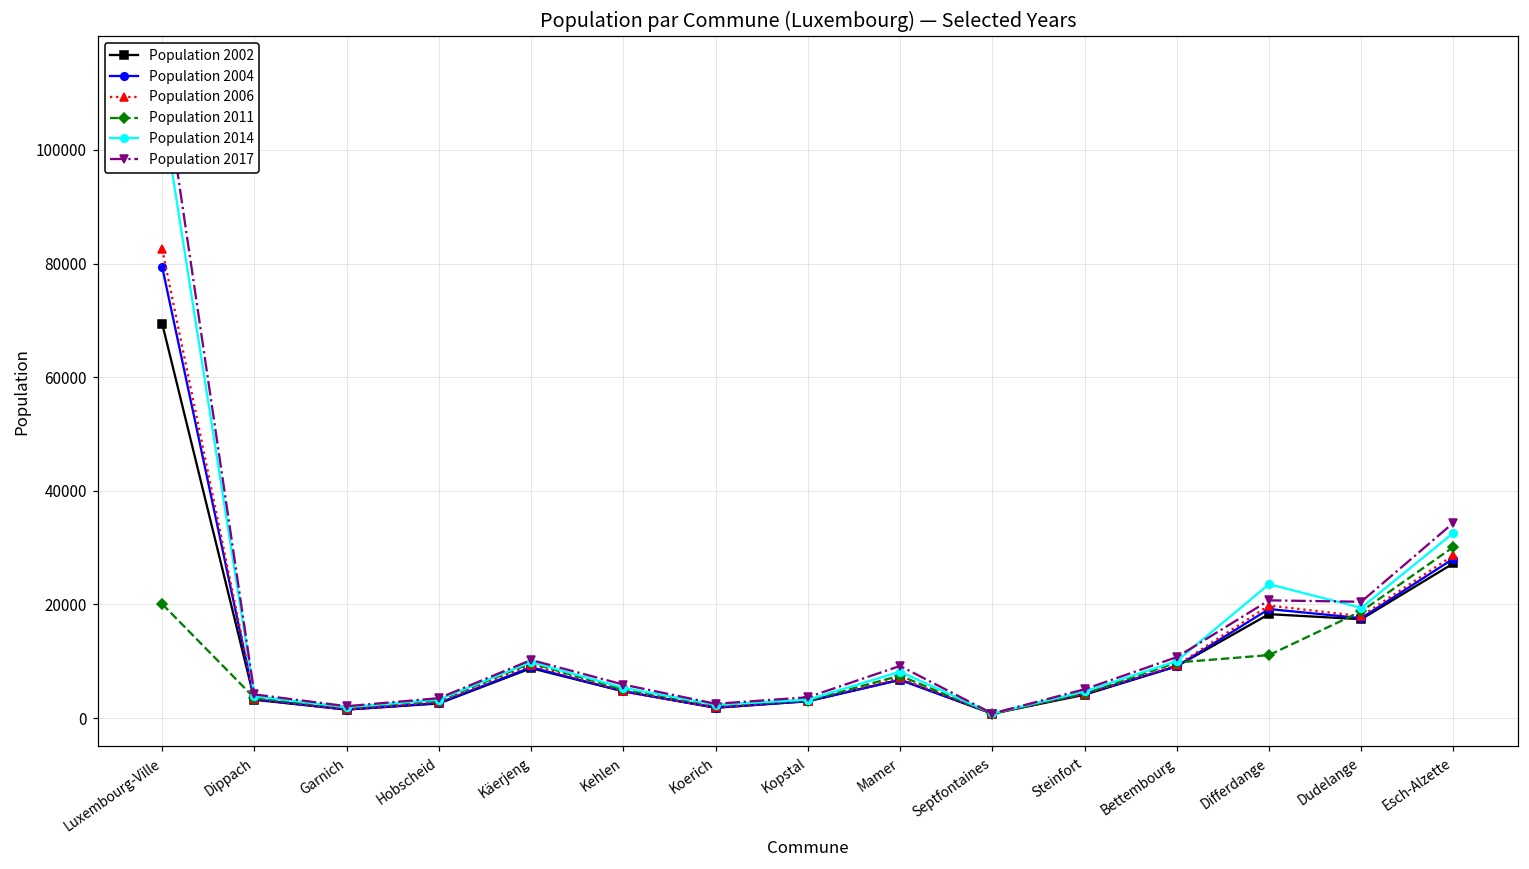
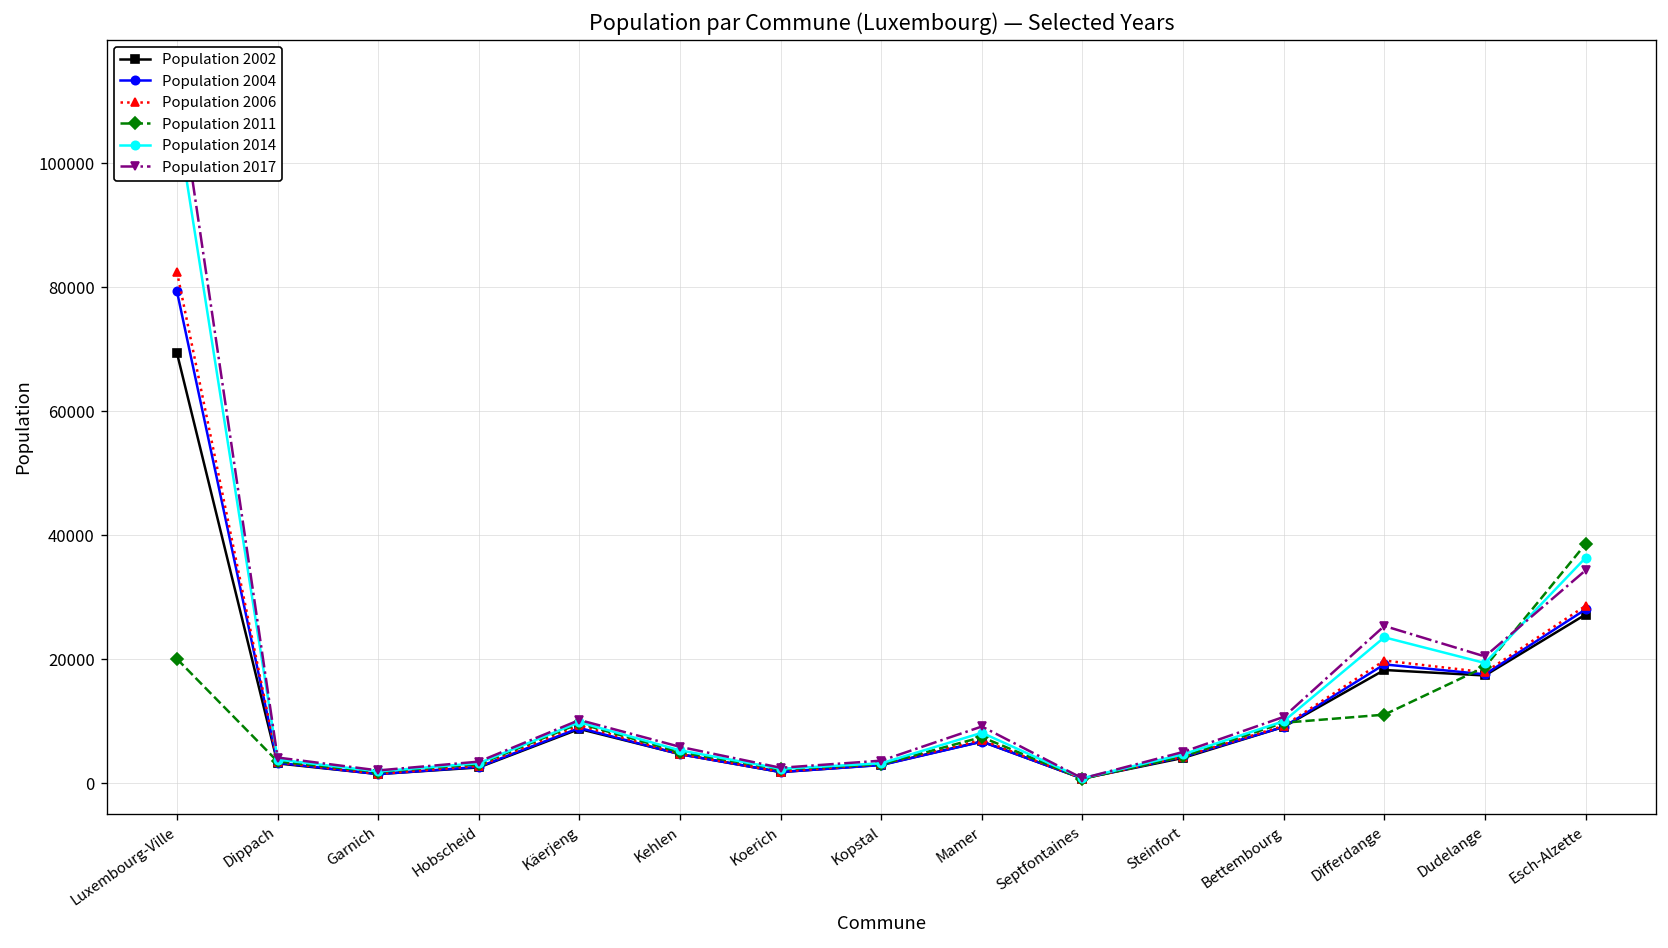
Population 2017, Differdange: 21000 -> 25000
Population 2011, Esch-Alzette: 30000 -> 39000
Population 2014, Esch-Alzette: 33000 -> 36000
